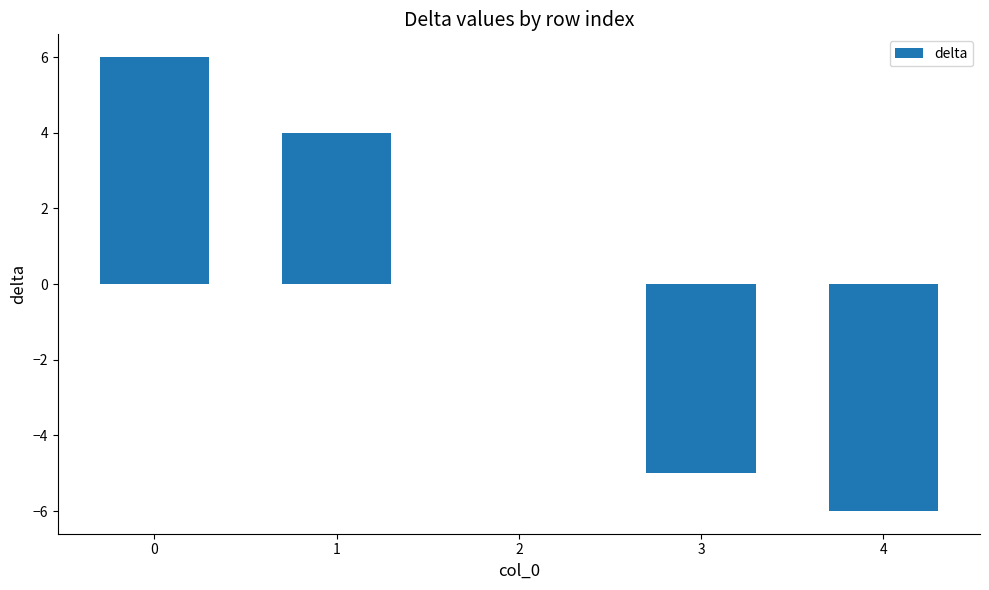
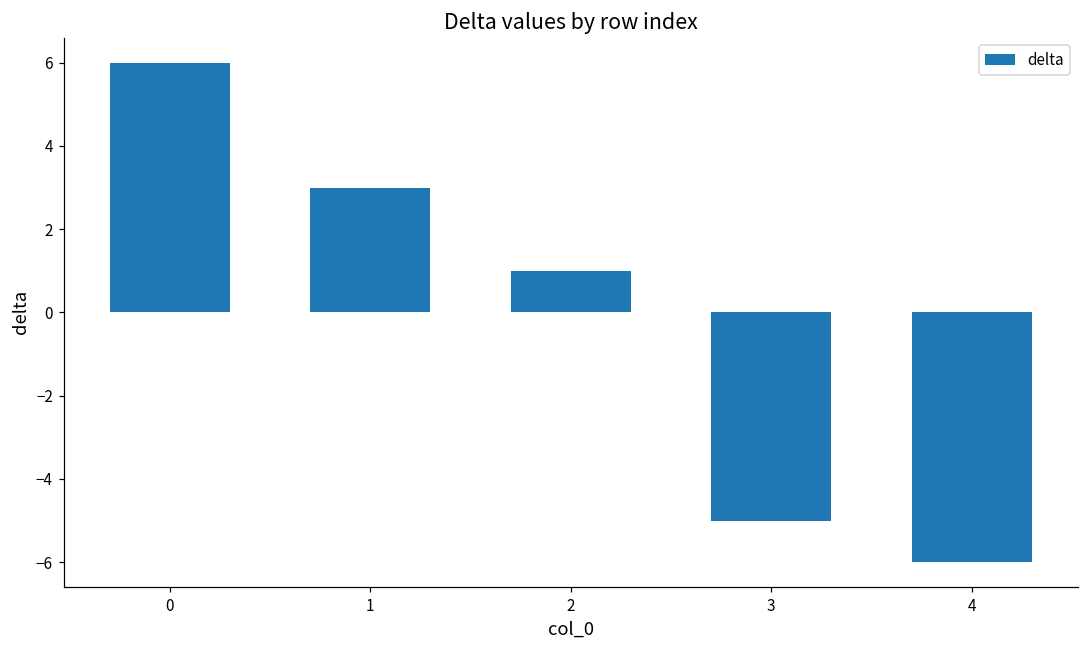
1: 4 -> 3
2: 0 -> 1
